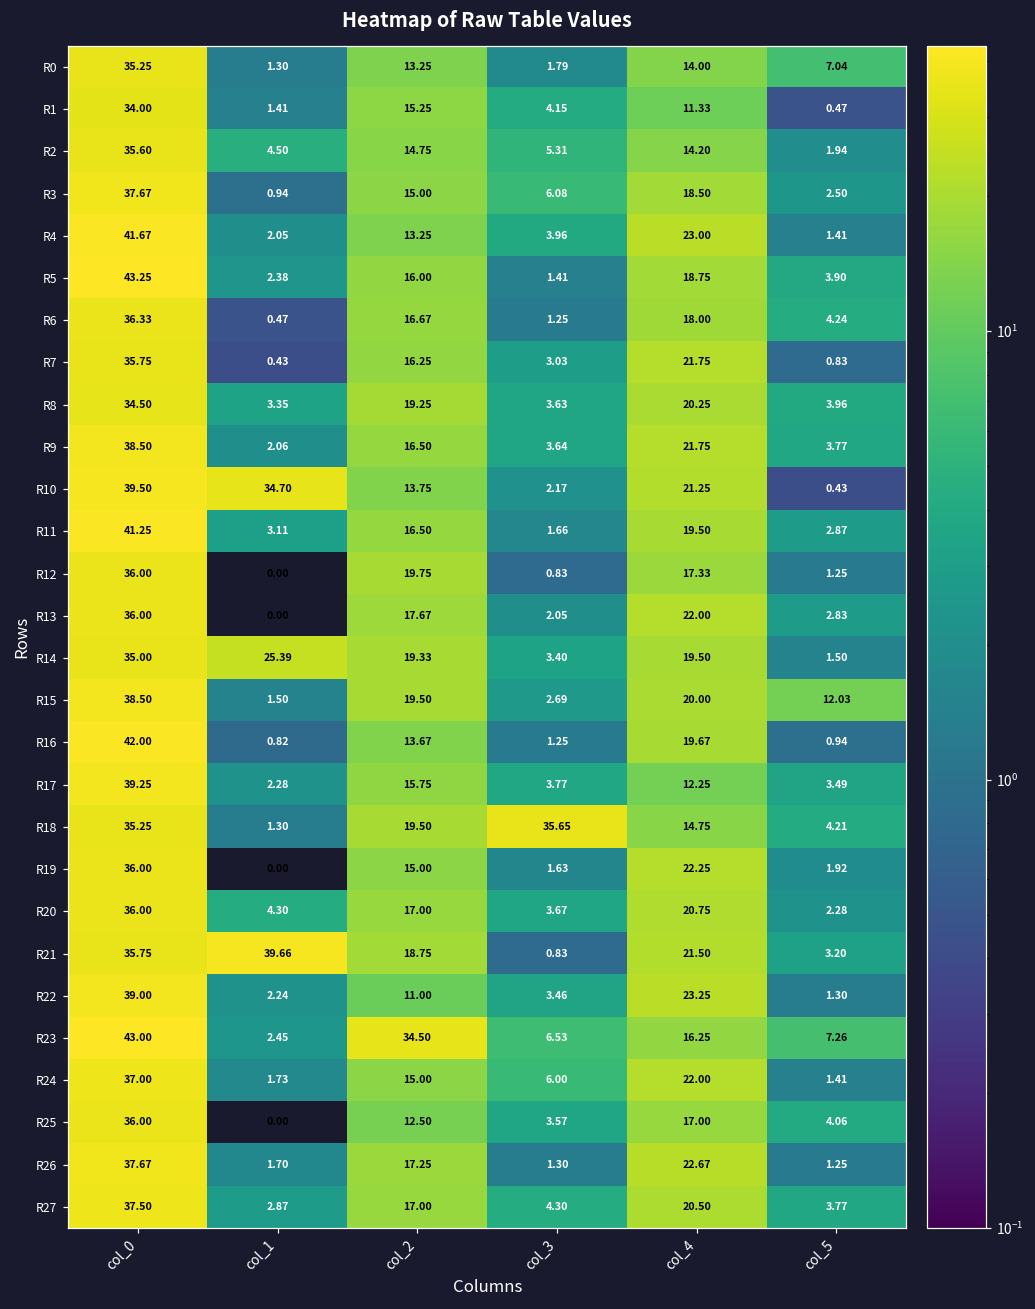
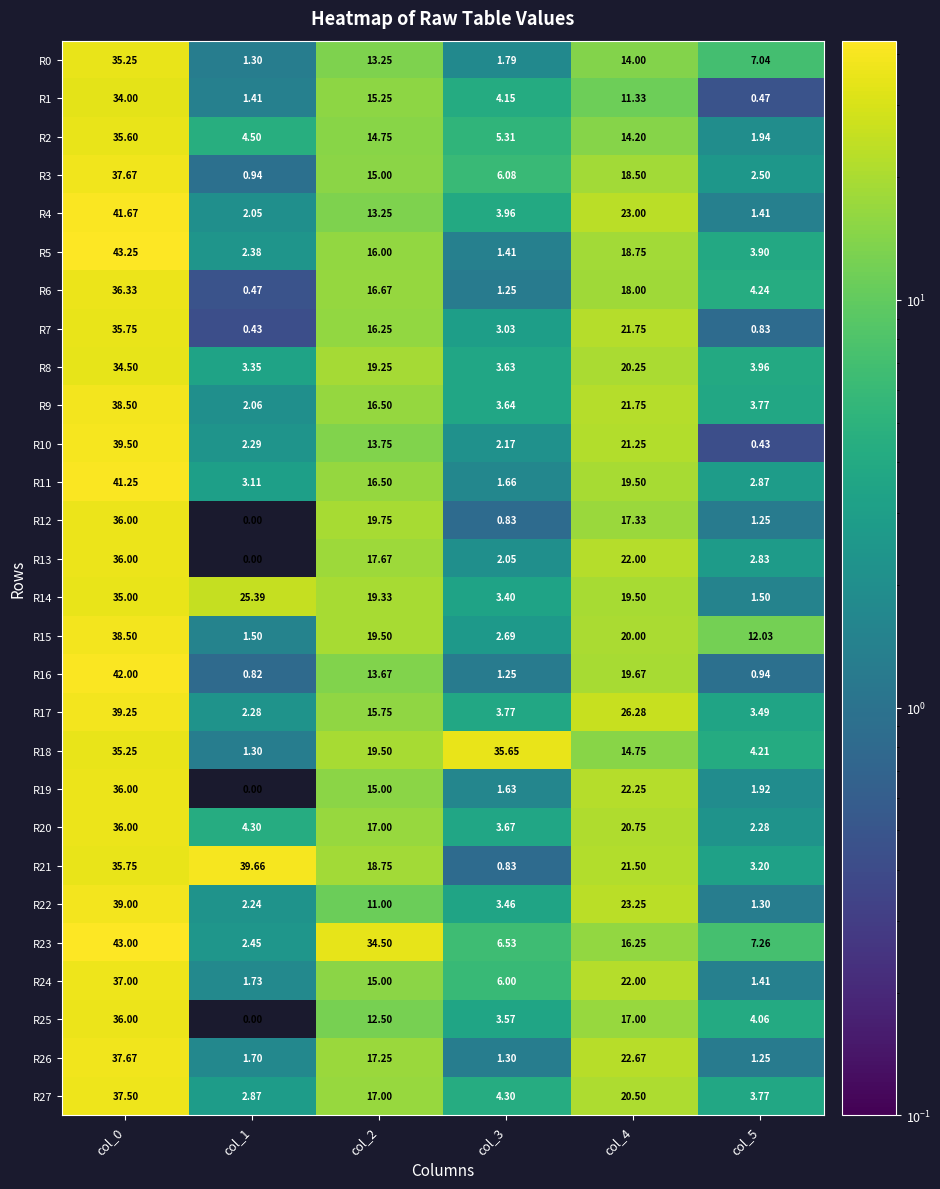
R10, col_1: 34.70 -> 2.29
R17, col_4: 12.25 -> 26.28
